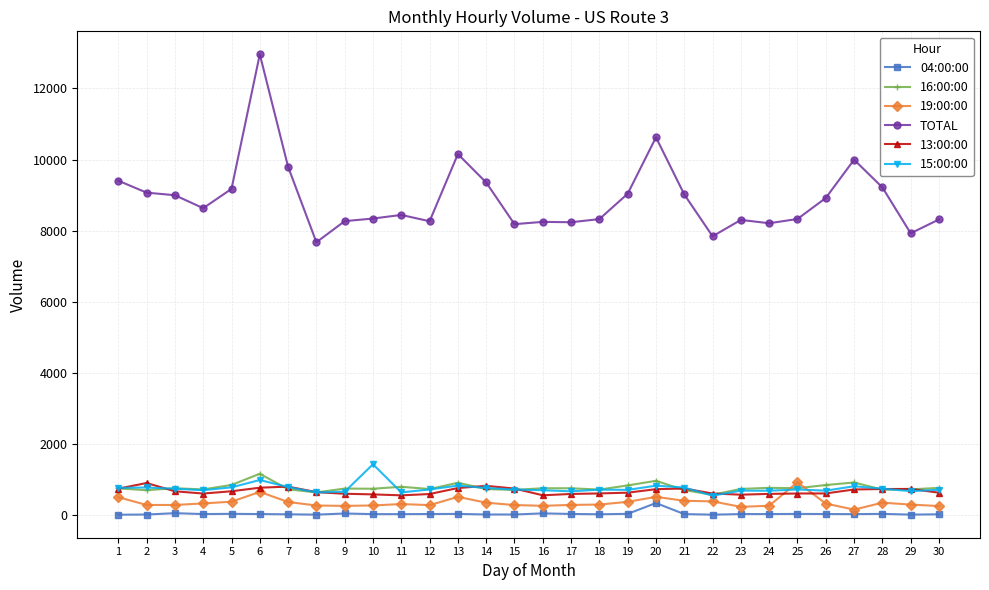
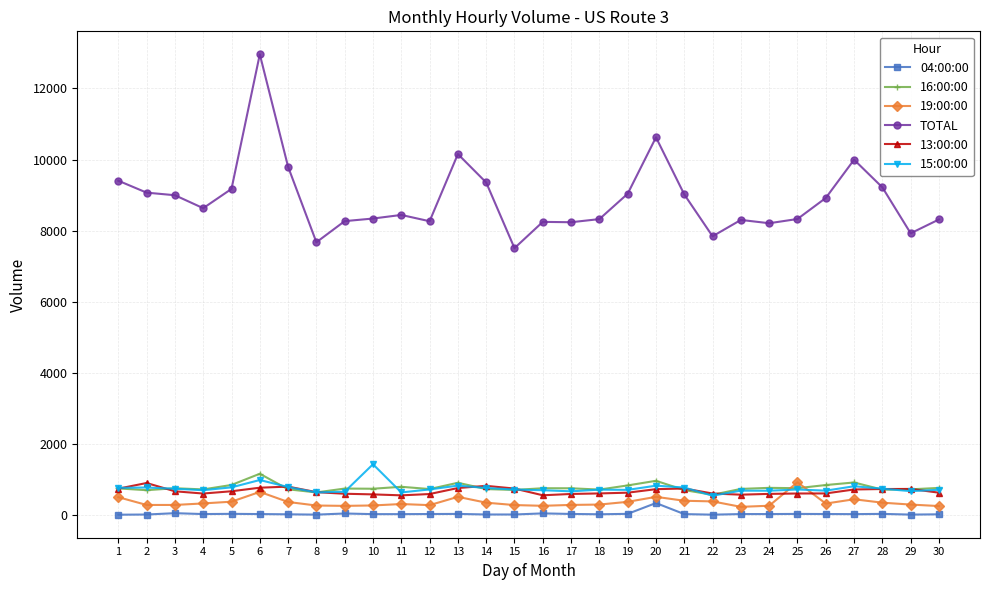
TOTAL, 15: 8200 -> 7500
19:00:00, 27: 200 -> 500
